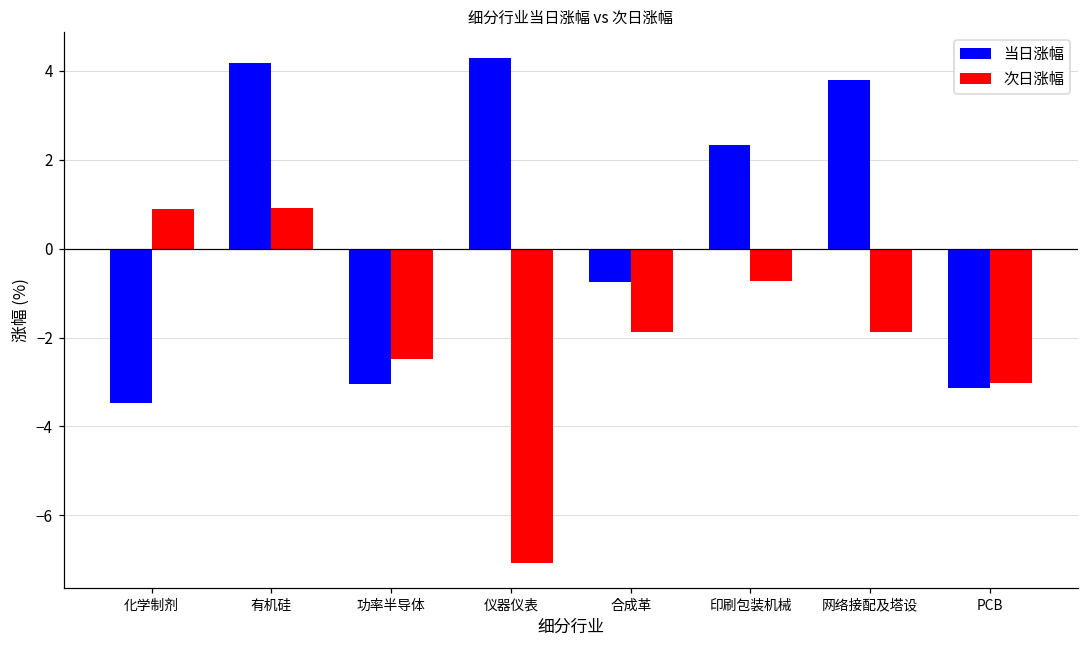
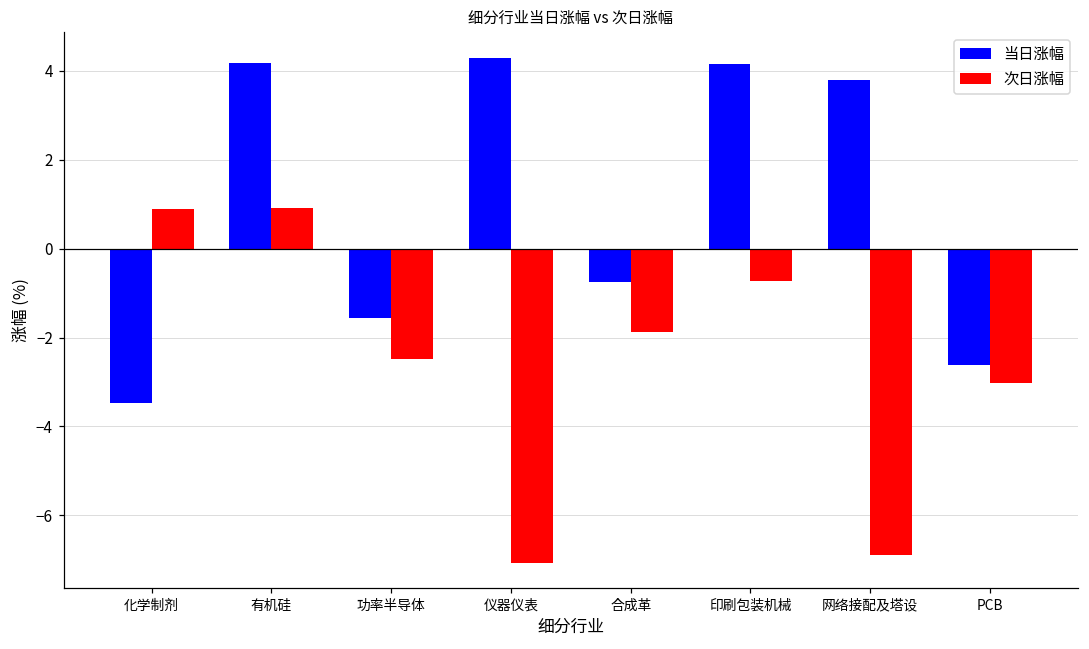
当日涨幅, 功率半导体: -3.0 -> -1.6
当日涨幅, 印刷包装机械: 2.3 -> 4.2
次日涨幅, 网络接配及塔设: -1.9 -> -6.9
当日涨幅, PCB: -3.1 -> -2.6
